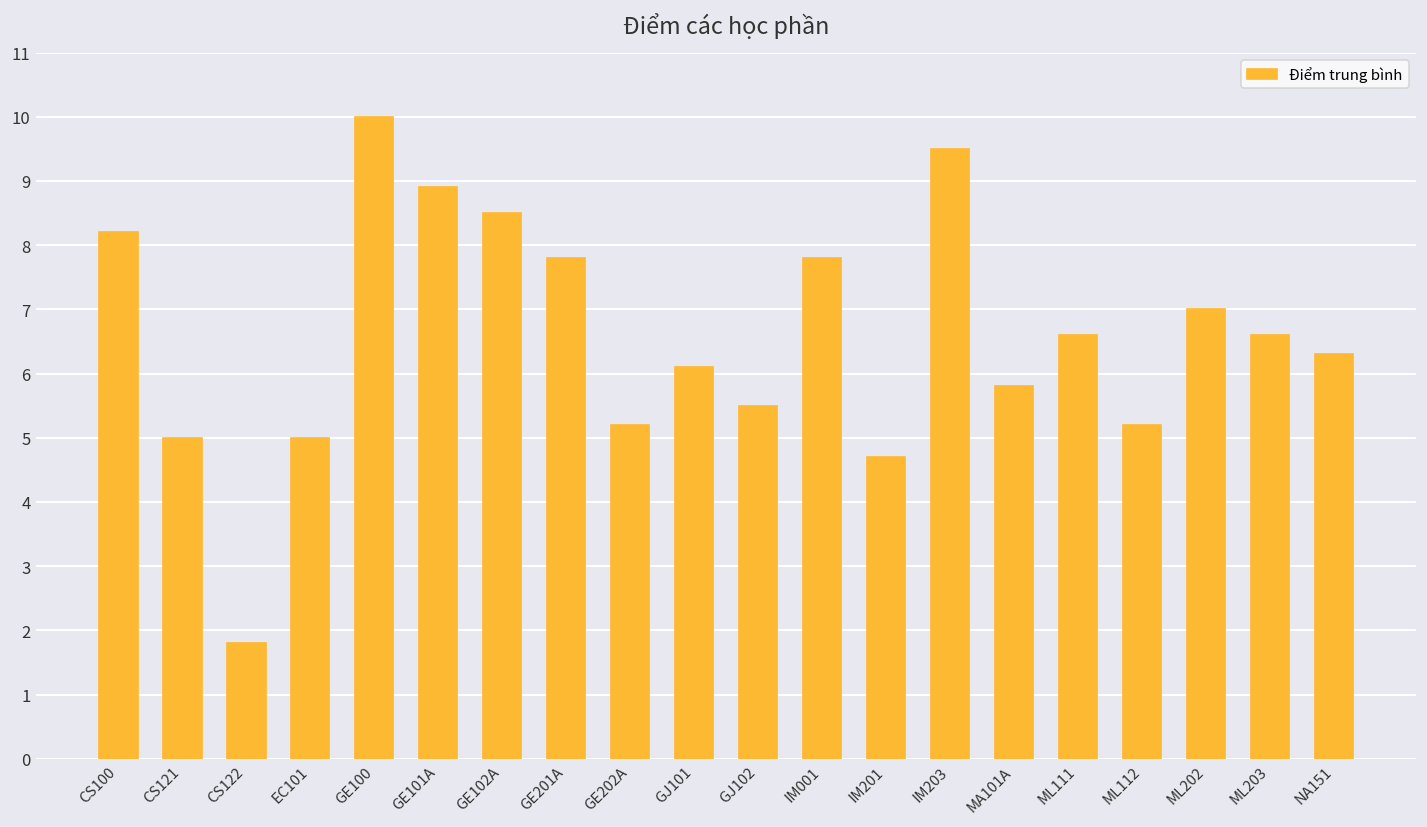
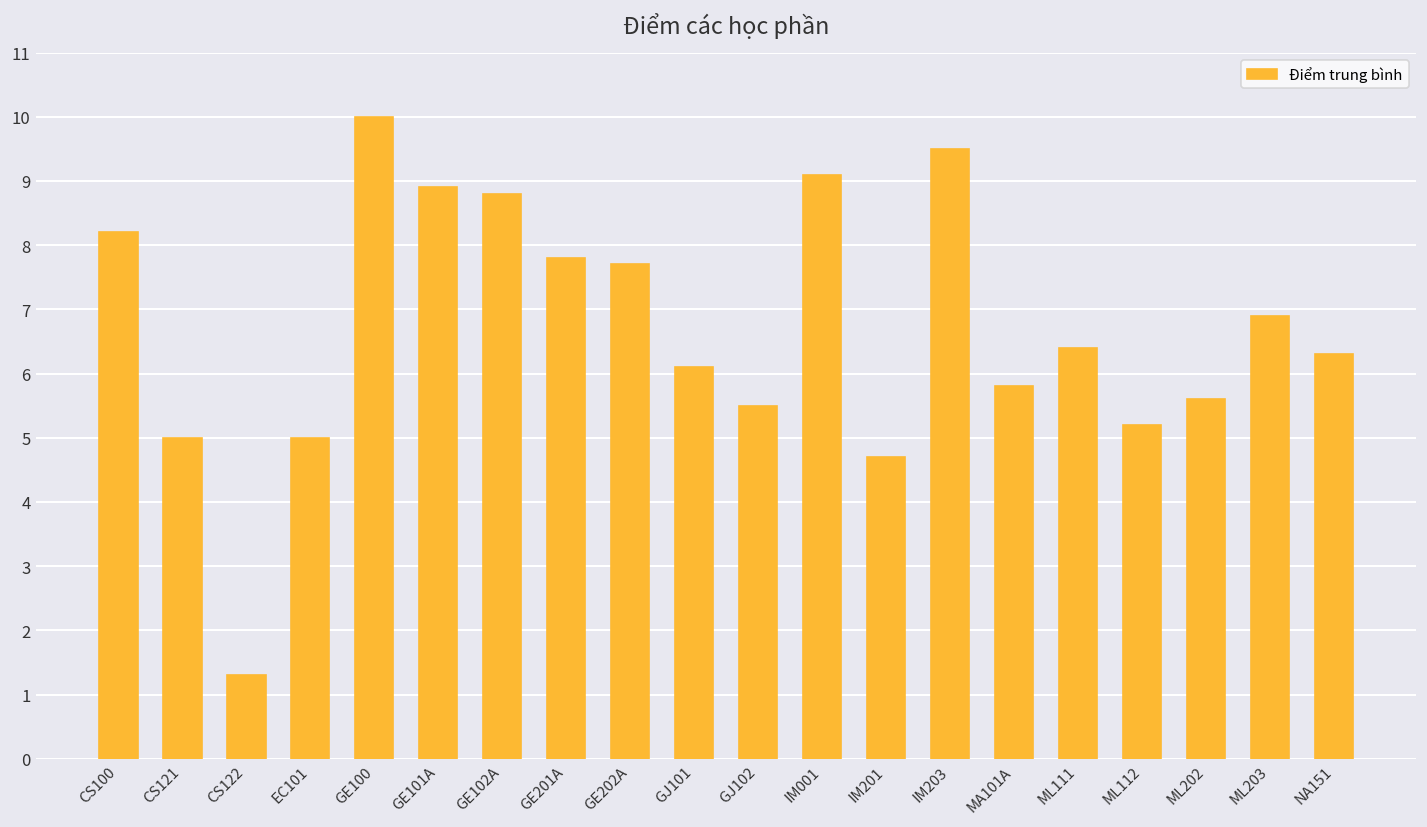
CS122: 1.8 -> 1.3
GE102A: 8.5 -> 8.8
GE202A: 5.2 -> 7.7
IM001: 7.8 -> 9.1
ML111: 6.6 -> 6.4
ML202: 7.0 -> 5.6
ML203: 6.6 -> 6.9
